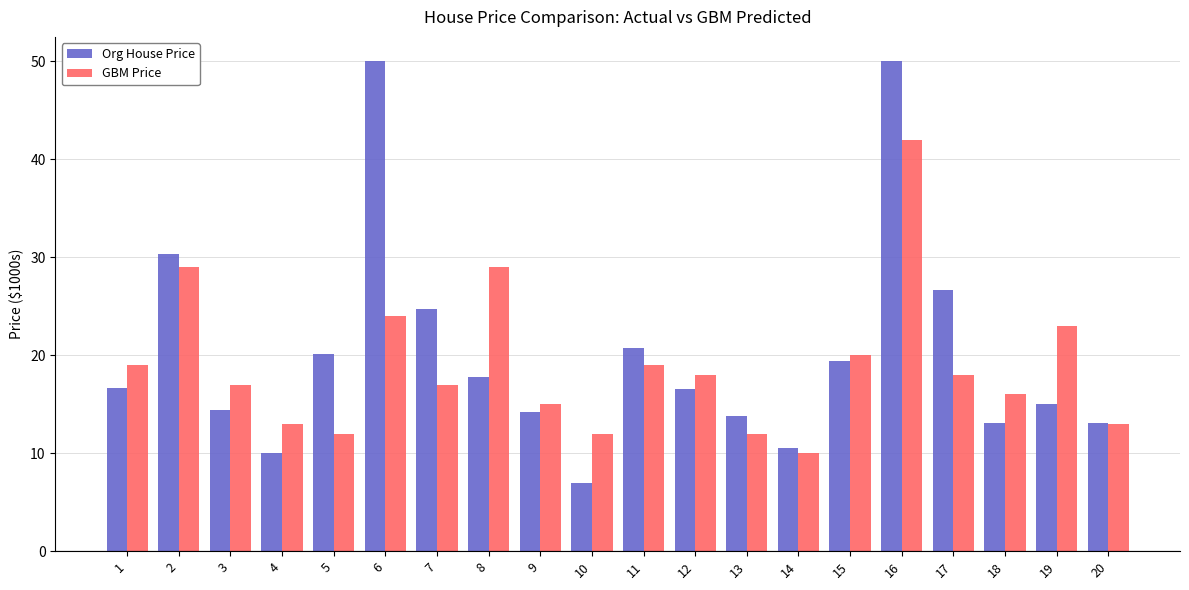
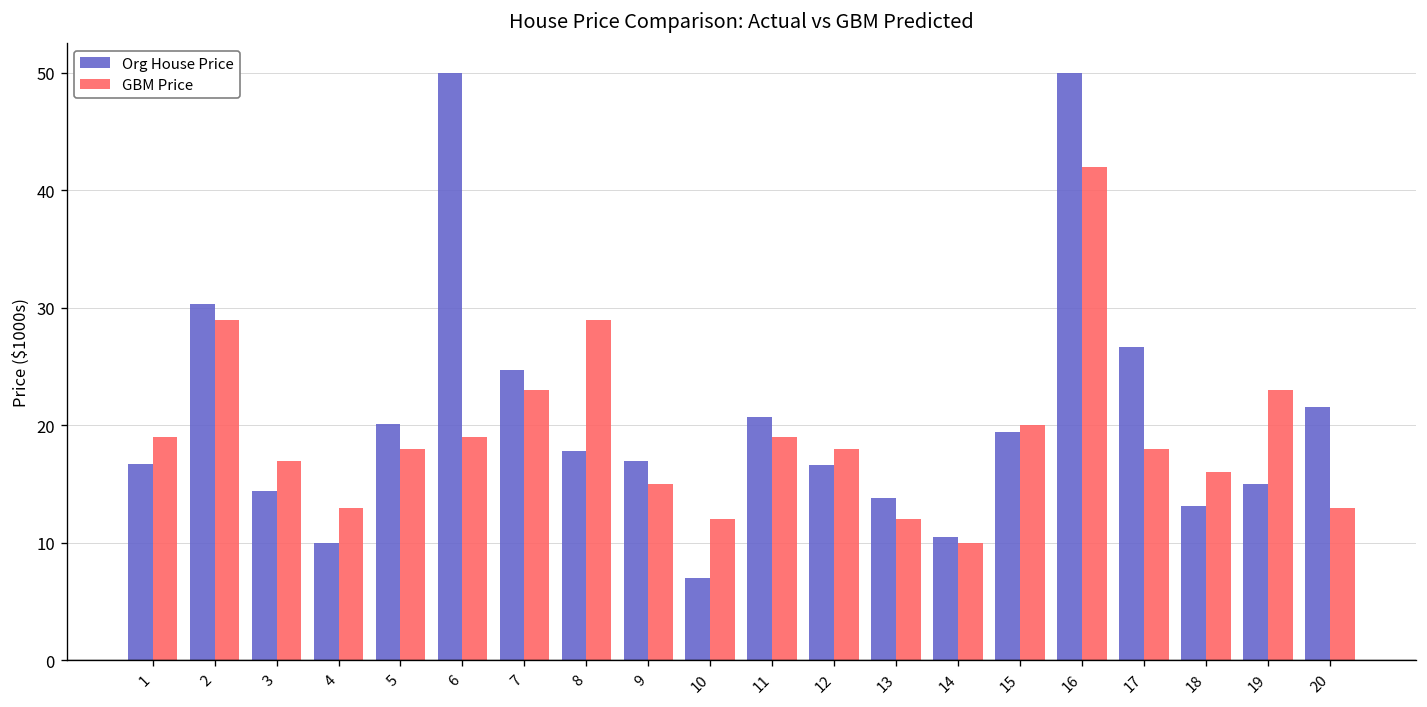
GBM Price, 5: 12 -> 18
GBM Price, 6: 24 -> 19
GBM Price, 7: 17 -> 23
Org House Price, 9: 14 -> 17
Org House Price, 20: 13 -> 22
